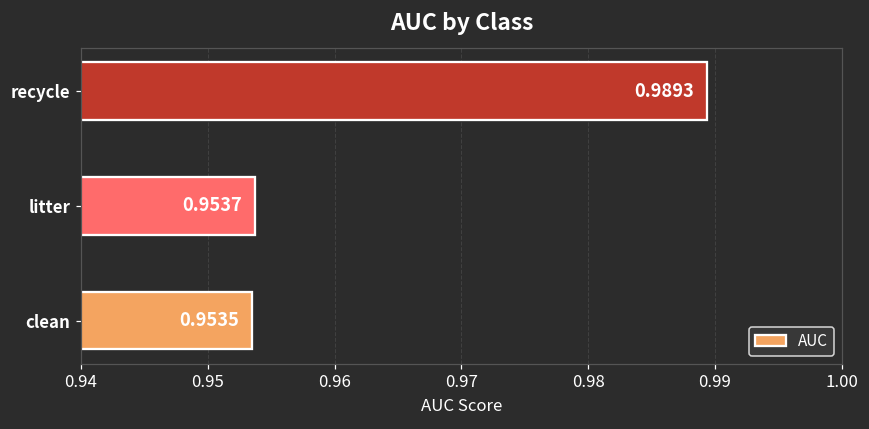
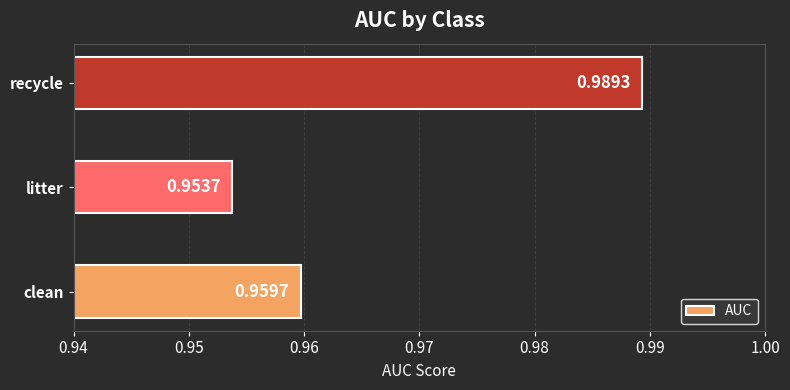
clean: 0.9535 -> 0.9597
